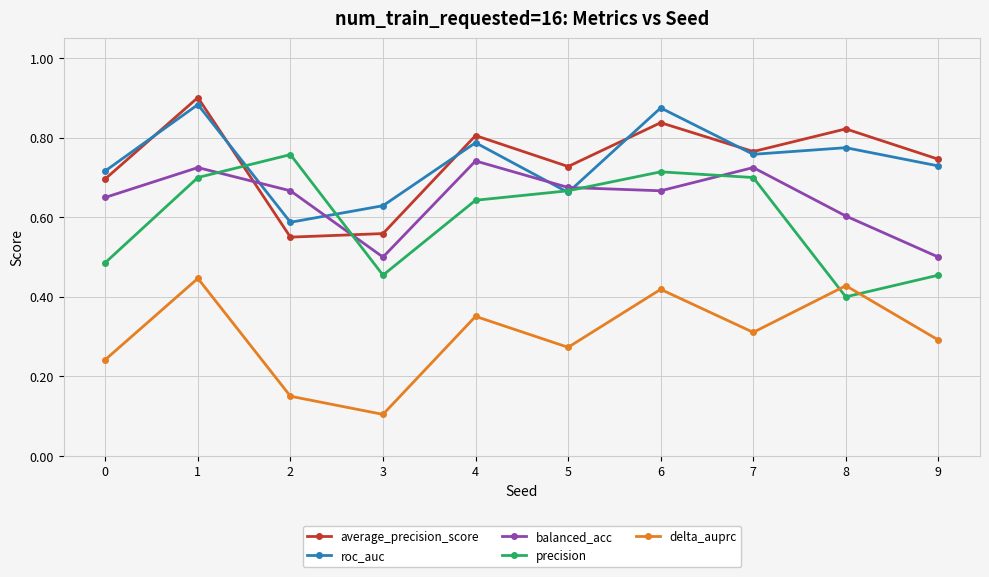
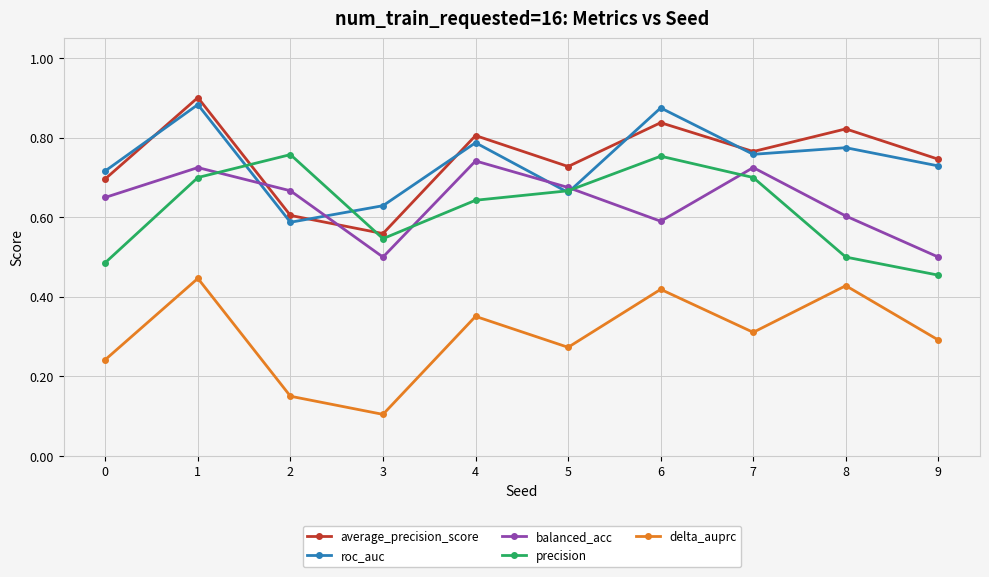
average_precision_score, 2: 0.55 -> 0.60
precision, 3: 0.45 -> 0.55
balanced_acc, 6: 0.67 -> 0.59
precision, 6: 0.71 -> 0.75
precision, 8: 0.4 -> 0.5
